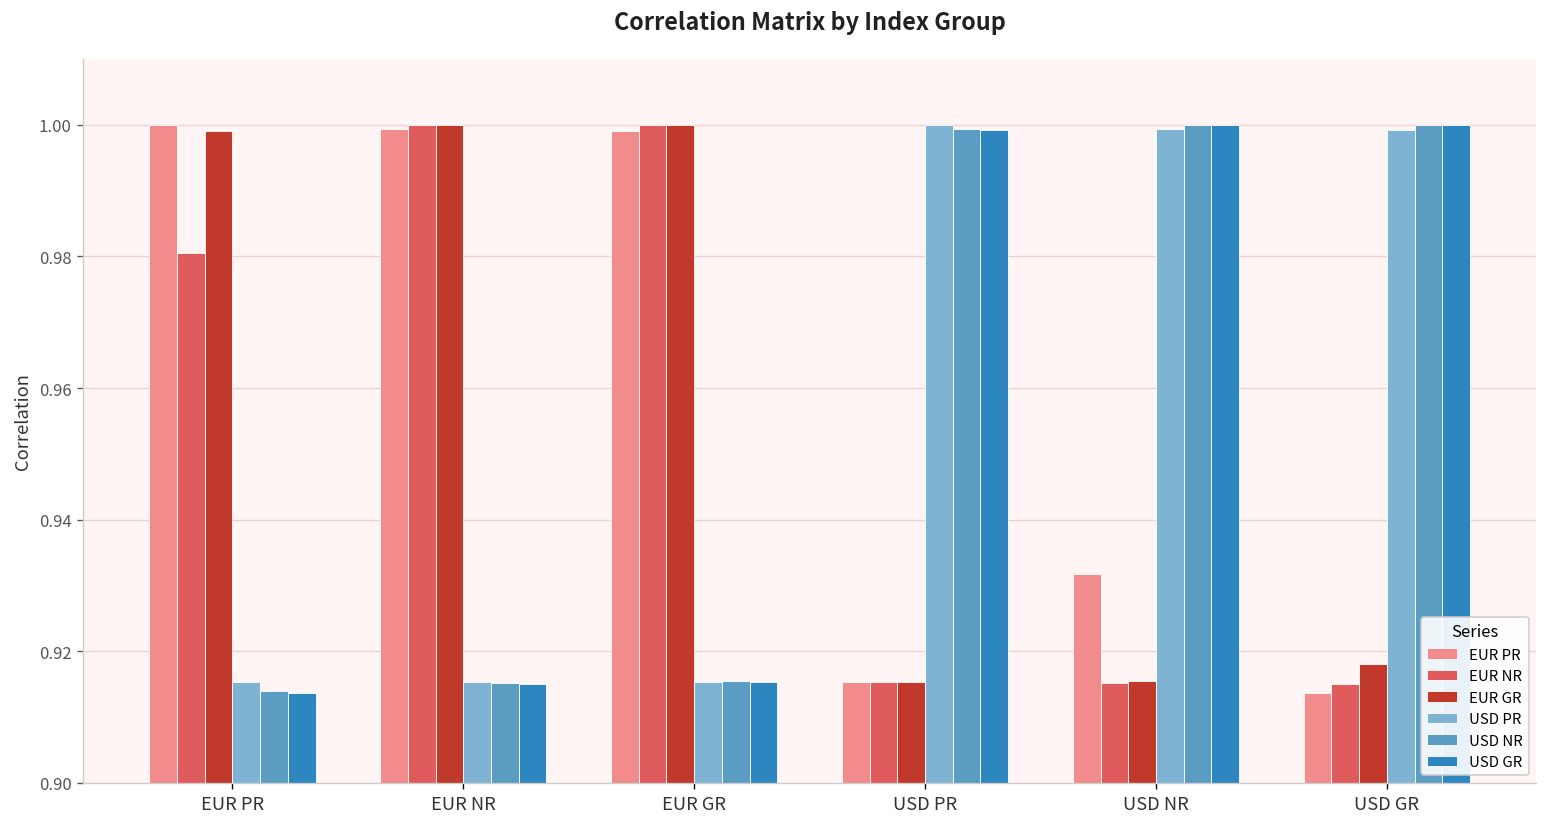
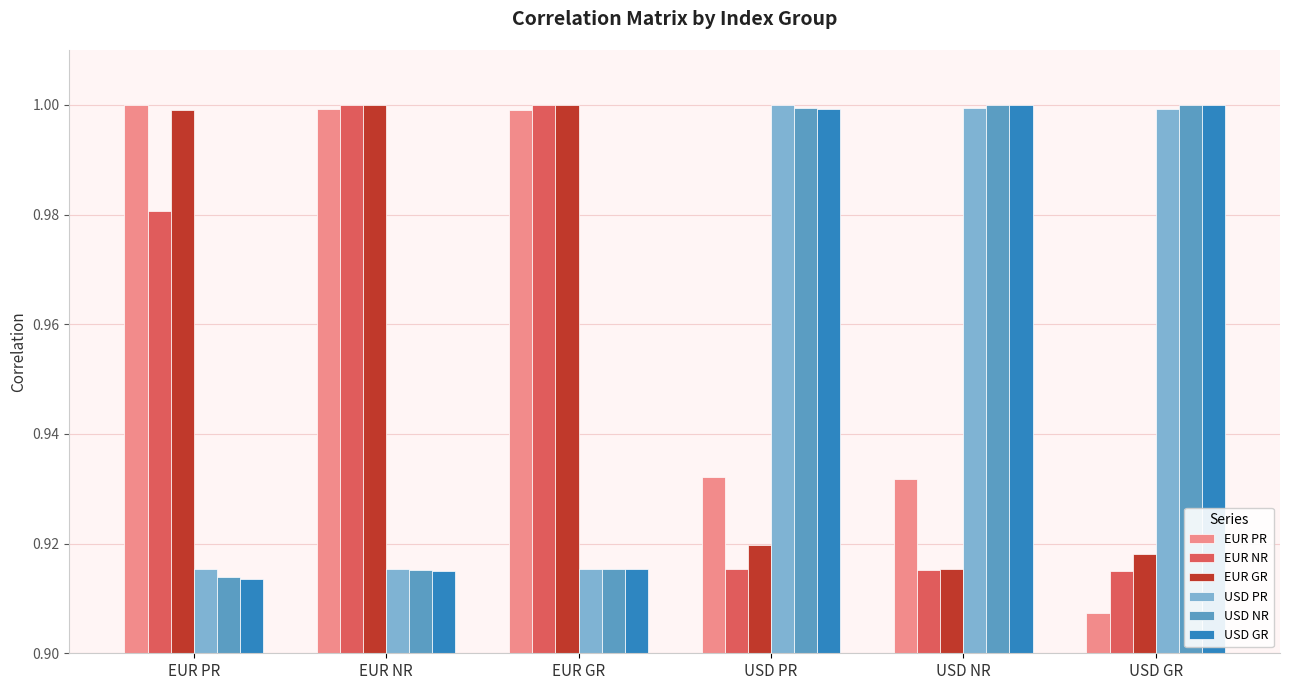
EUR PR, USD PR: 0.915 -> 0.932
EUR GR, USD PR: 0.915 -> 0.920
EUR PR, USD GR: 0.914 -> 0.907
